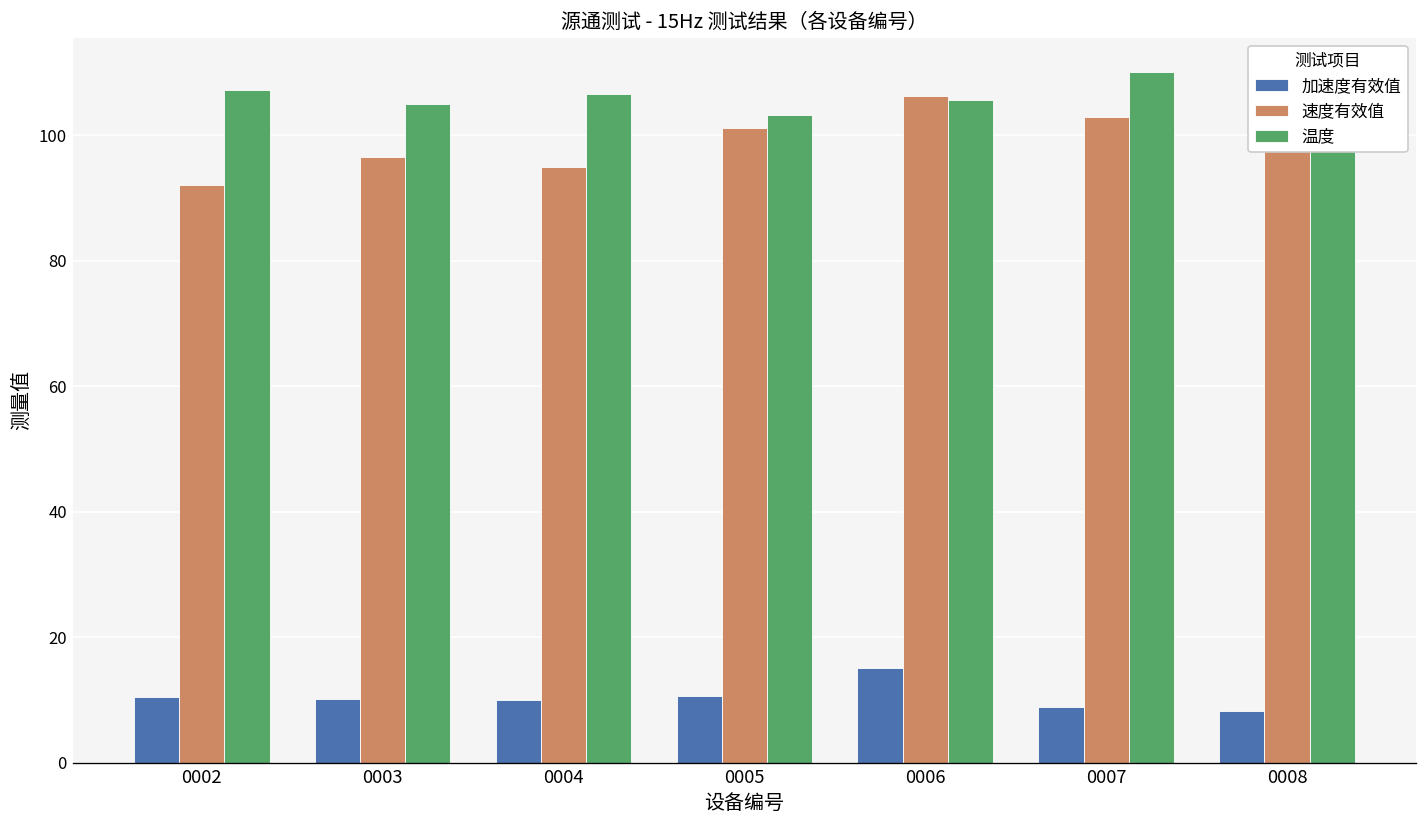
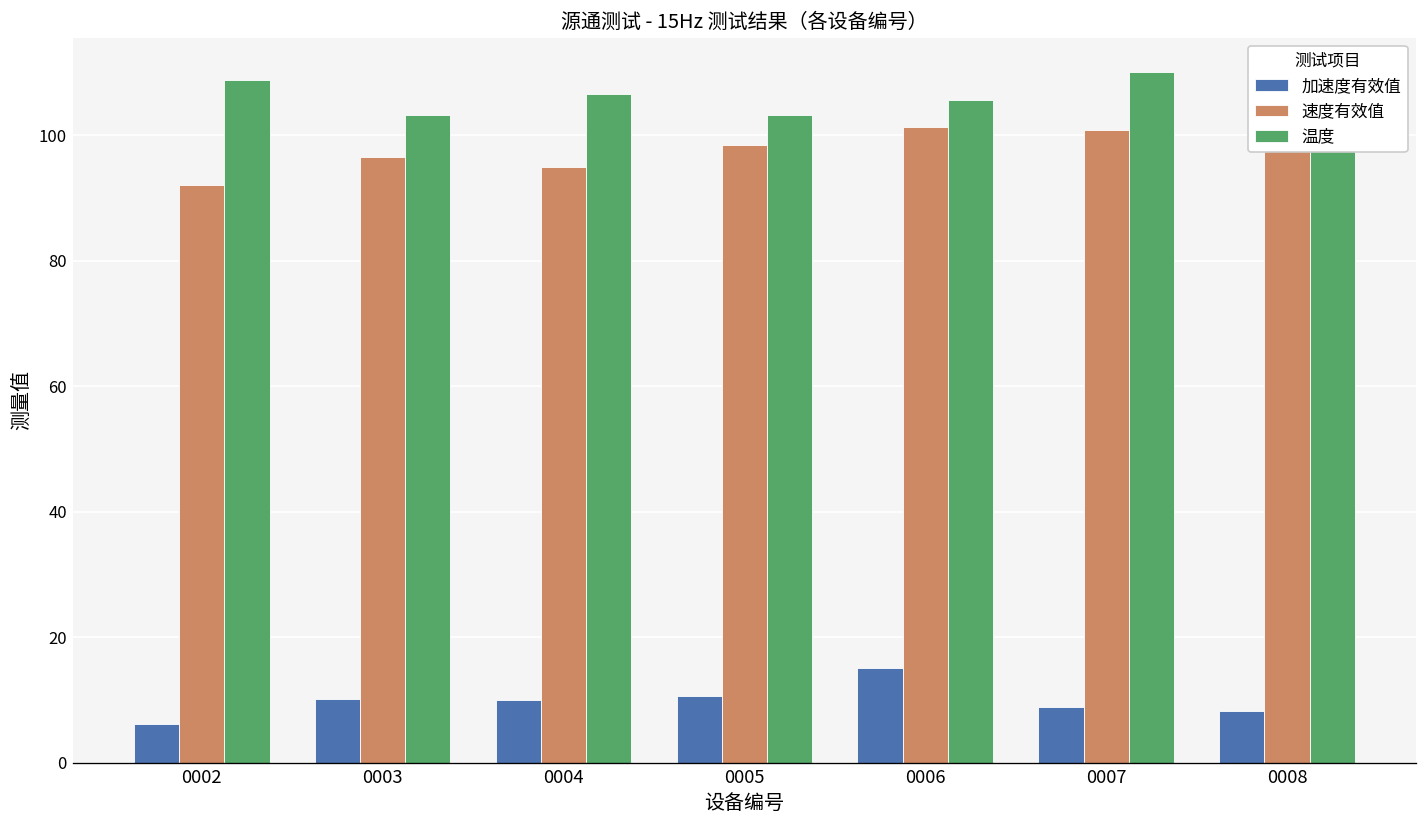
加速度有效值, 0002: 10 -> 6
温度, 0002: 107 -> 109
温度, 0003: 105 -> 103
速度有效值, 0005: 101 -> 98
速度有效值, 0006: 106 -> 101
速度有效值, 0007: 103 -> 101
